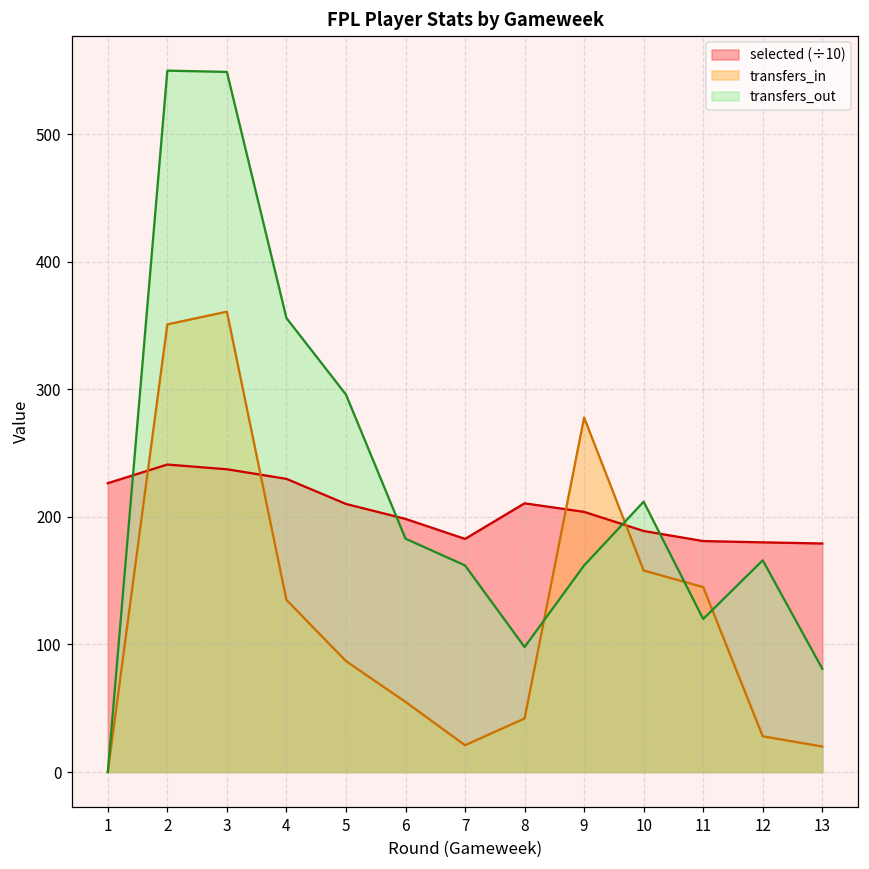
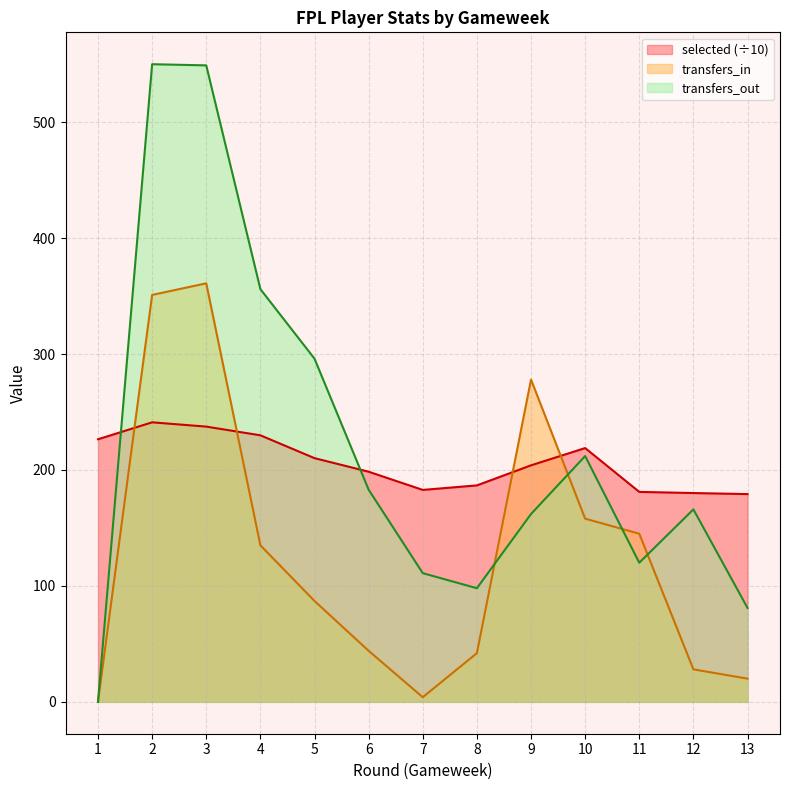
transfers_in, 6: 55 -> 44
transfers_in, 7: 21 -> 4
transfers_out, 7: 162 -> 111
selected (÷10), 8: 211 -> 187
selected (÷10), 10: 189 -> 219
